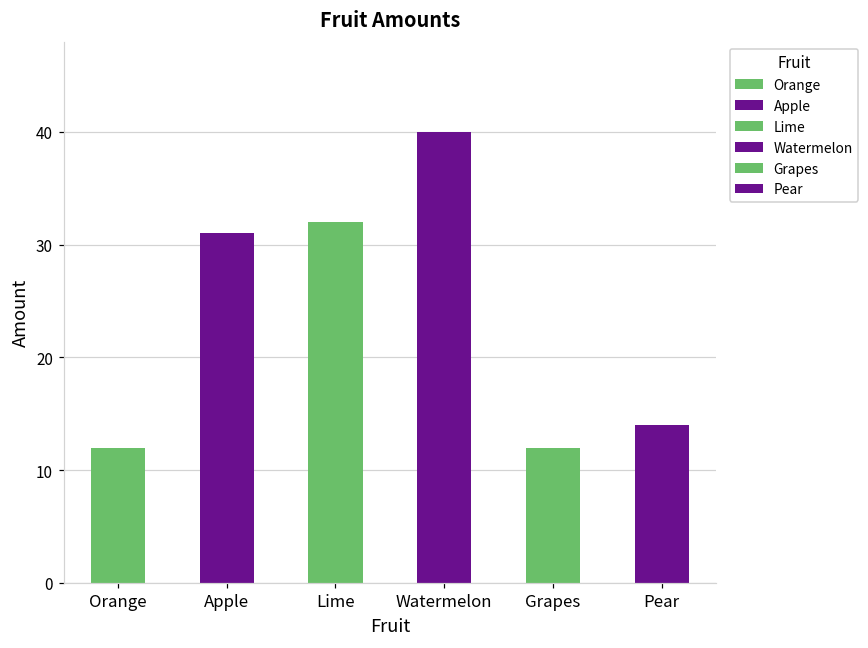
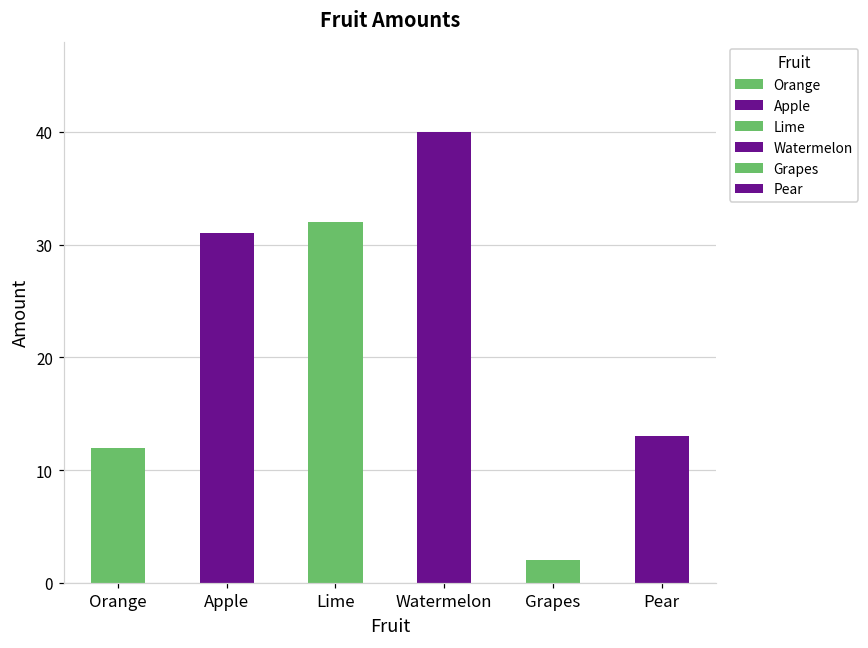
Grapes: 12 -> 2
Pear: 14 -> 13
